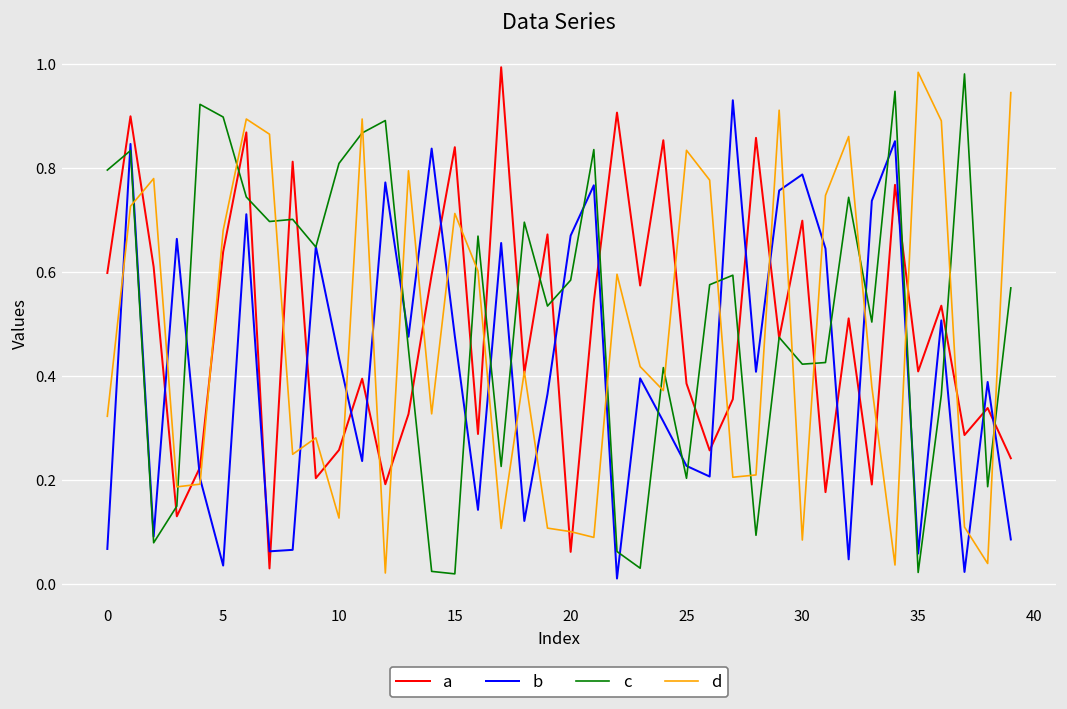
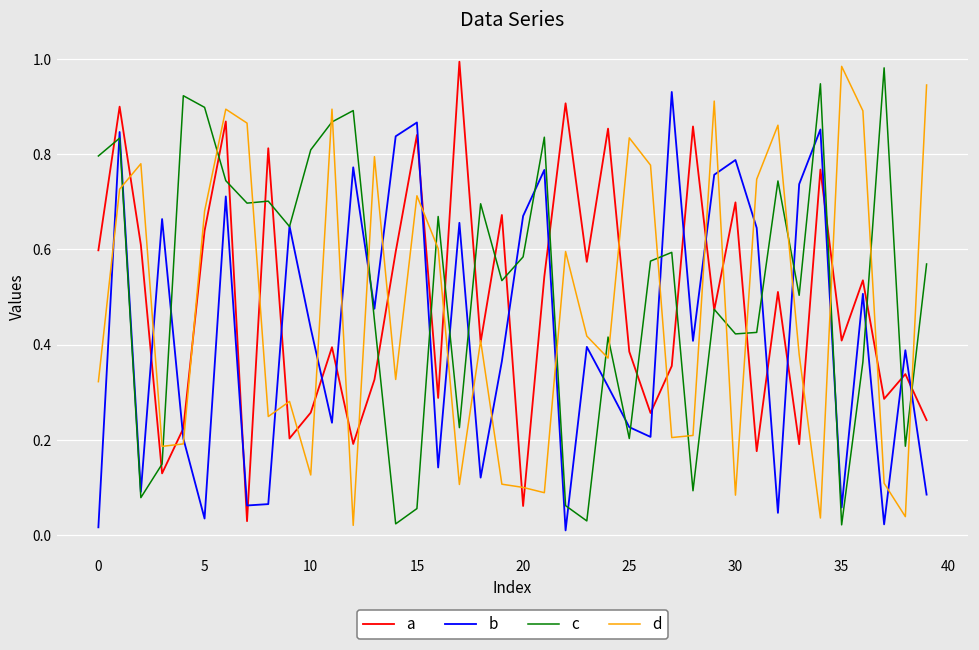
b, 0: 0.07 -> 0.02
b, 15: 0.48 -> 0.87
c, 15: 0.02 -> 0.06
